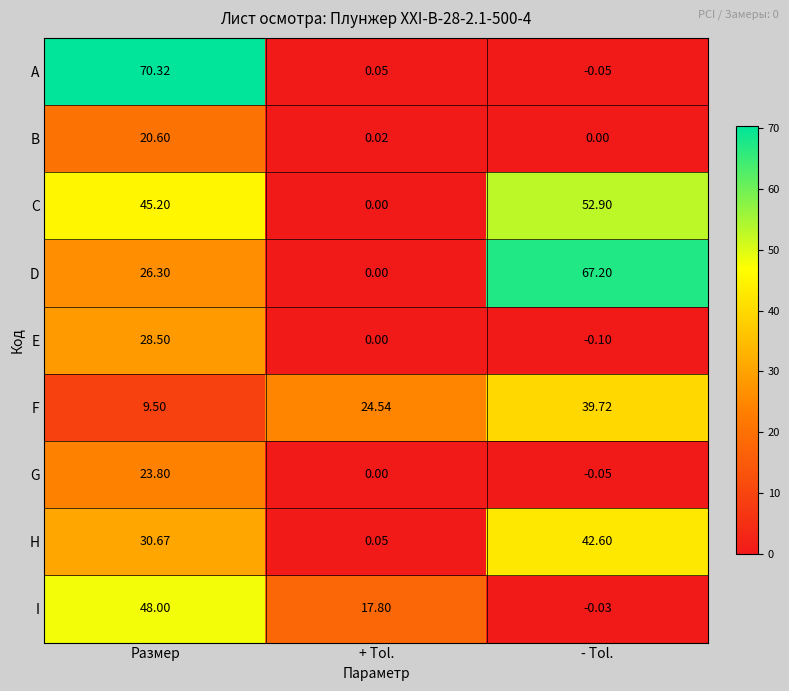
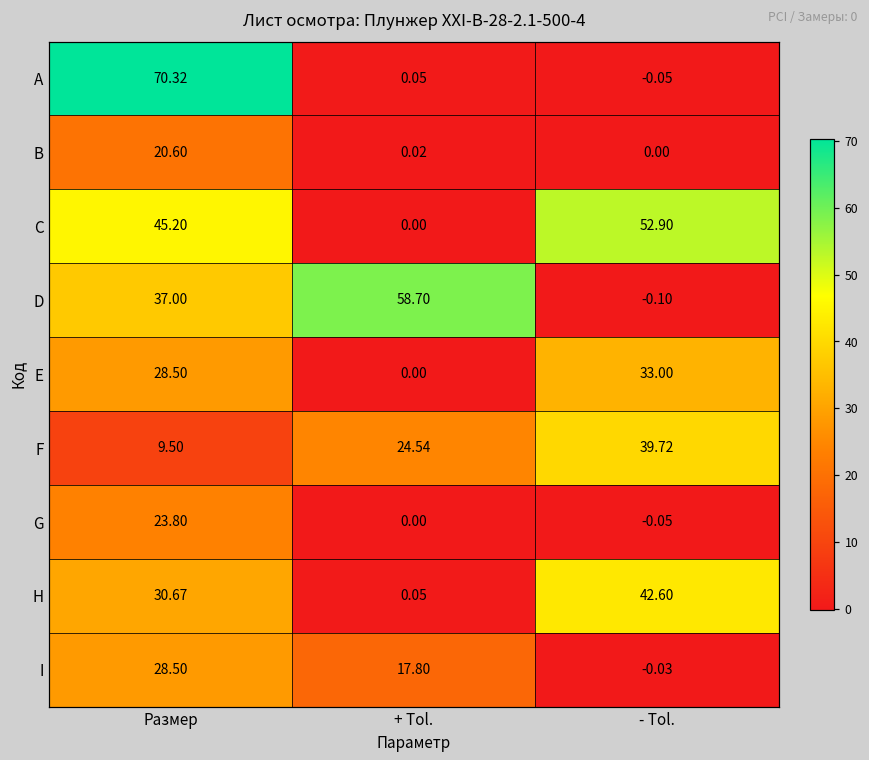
D, Размер: 26.30 -> 37.00
D, + Tol.: 0.00 -> 58.70
D, - Tol.: 67.20 -> -0.10
E, - Tol.: -0.10 -> 33.00
I, Размер: 48.00 -> 28.50
